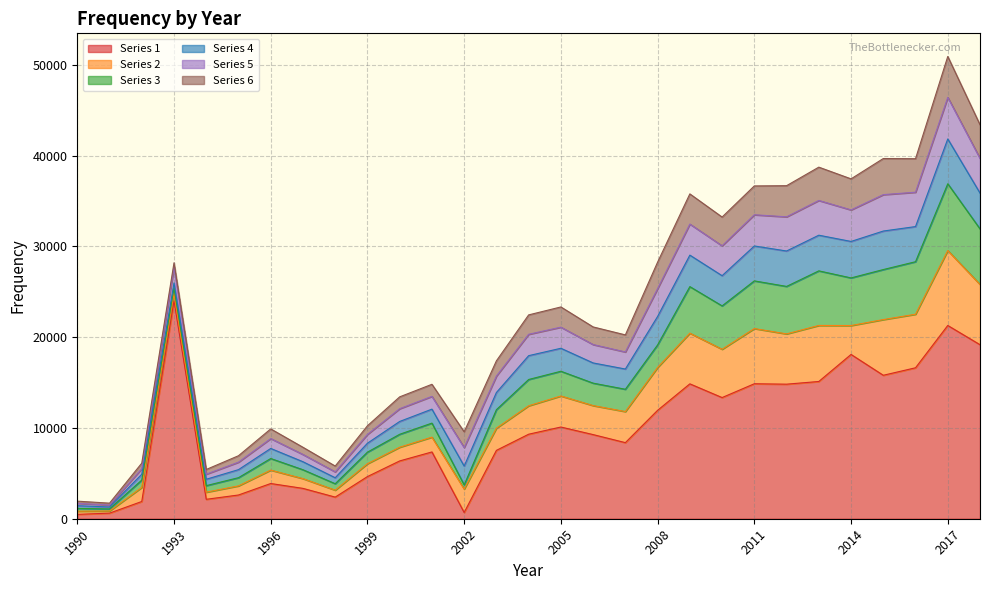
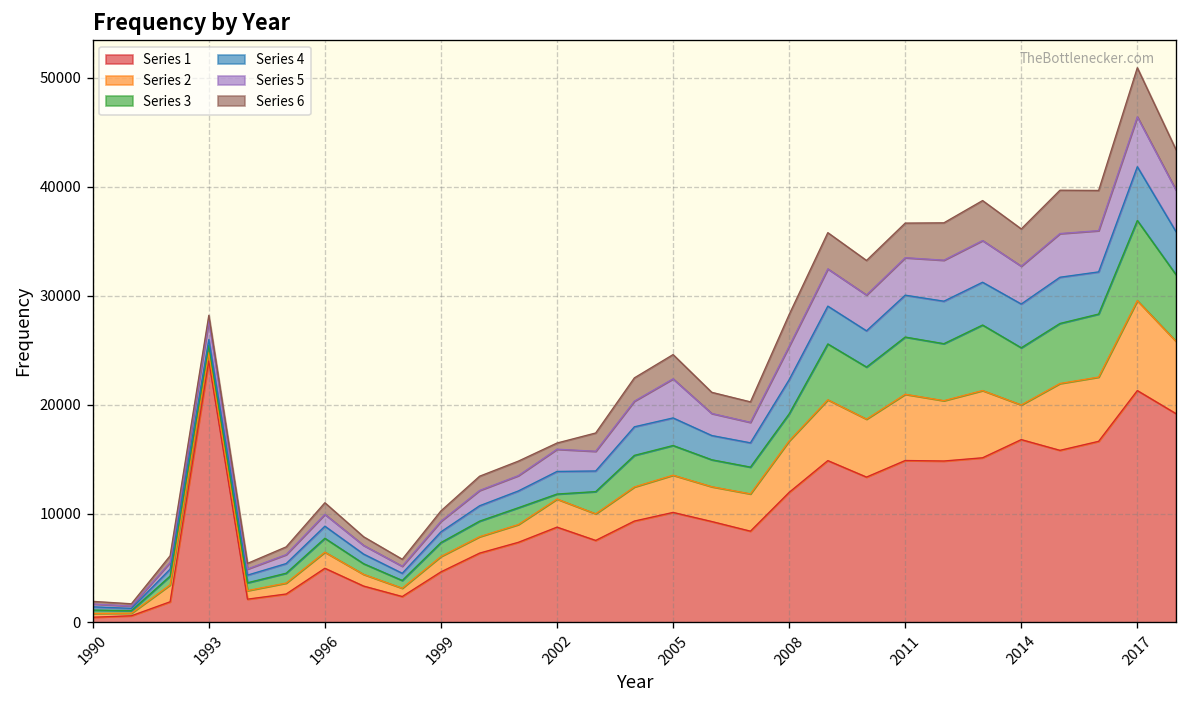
Series 1, 1996: 4000 -> 5000
Series 1, 2002: 1000 -> 9000
Series 6, 2002: 2000 -> 1000
Series 5, 2005: 2000 -> 4000
Series 1, 2014: 18000 -> 17000
